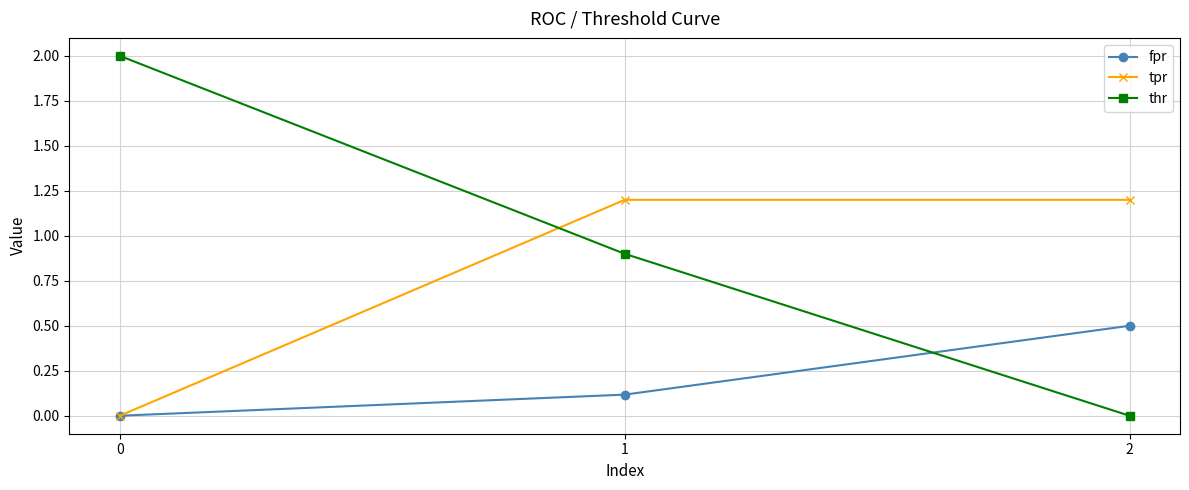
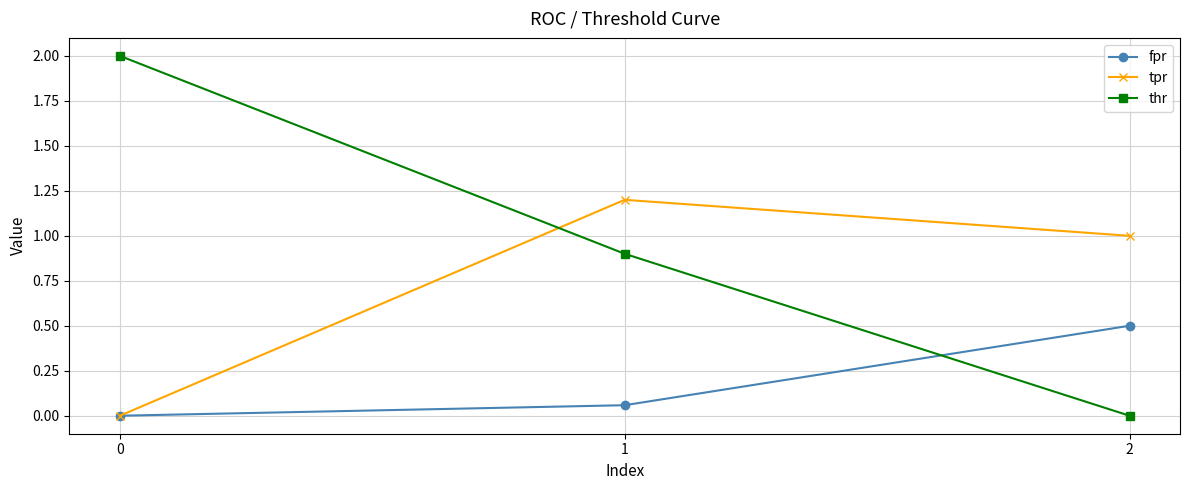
fpr, 1: 0.12 -> 0.06
tpr, 2: 1.2 -> 1.0
